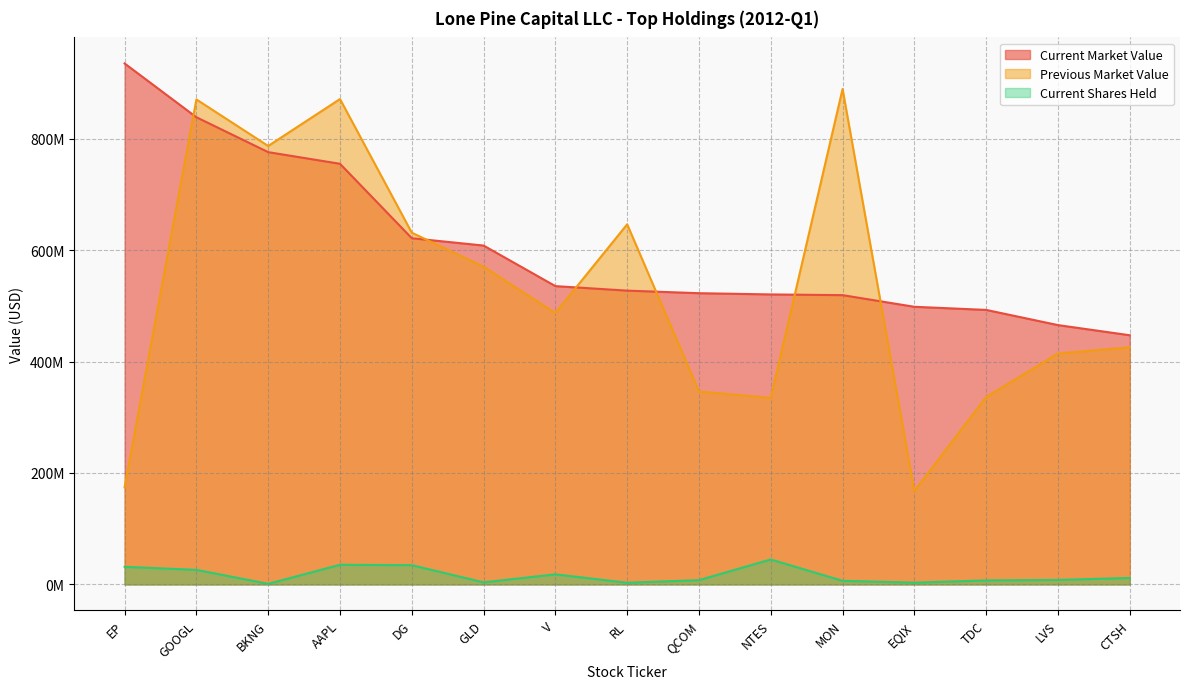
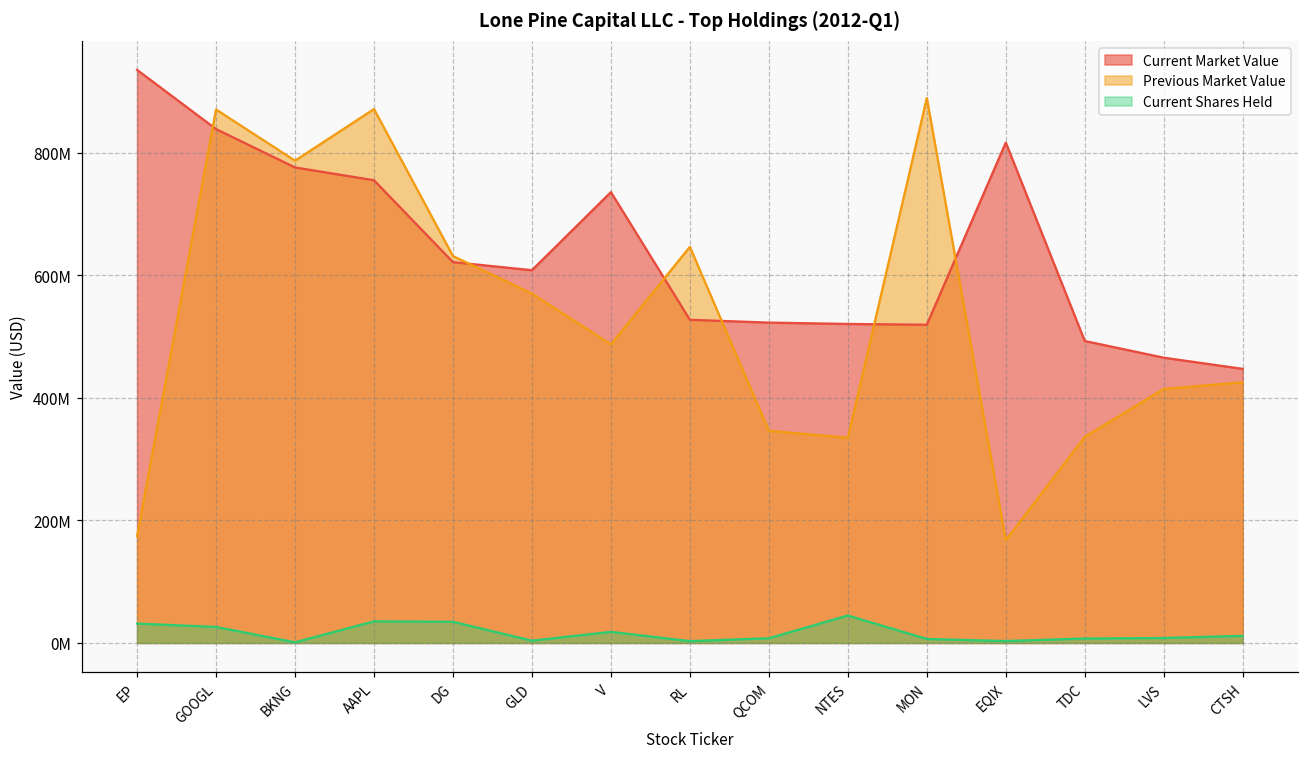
Current Market Value, V: 540000000 -> 740000000
Current Market Value, EQIX: 500000000 -> 820000000
